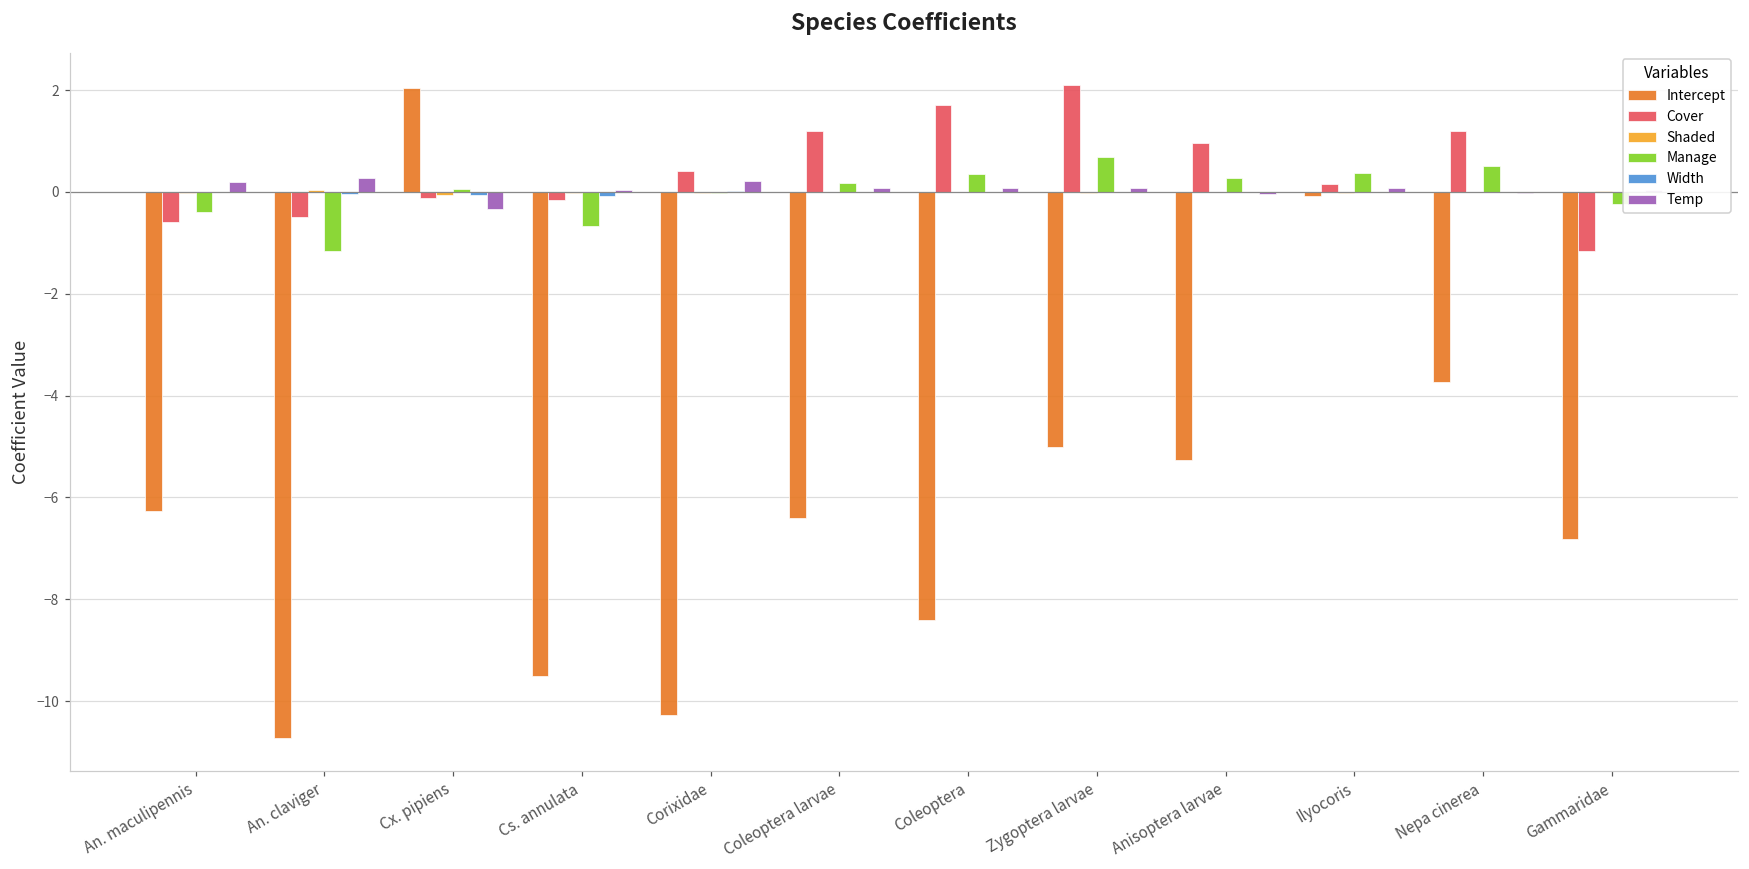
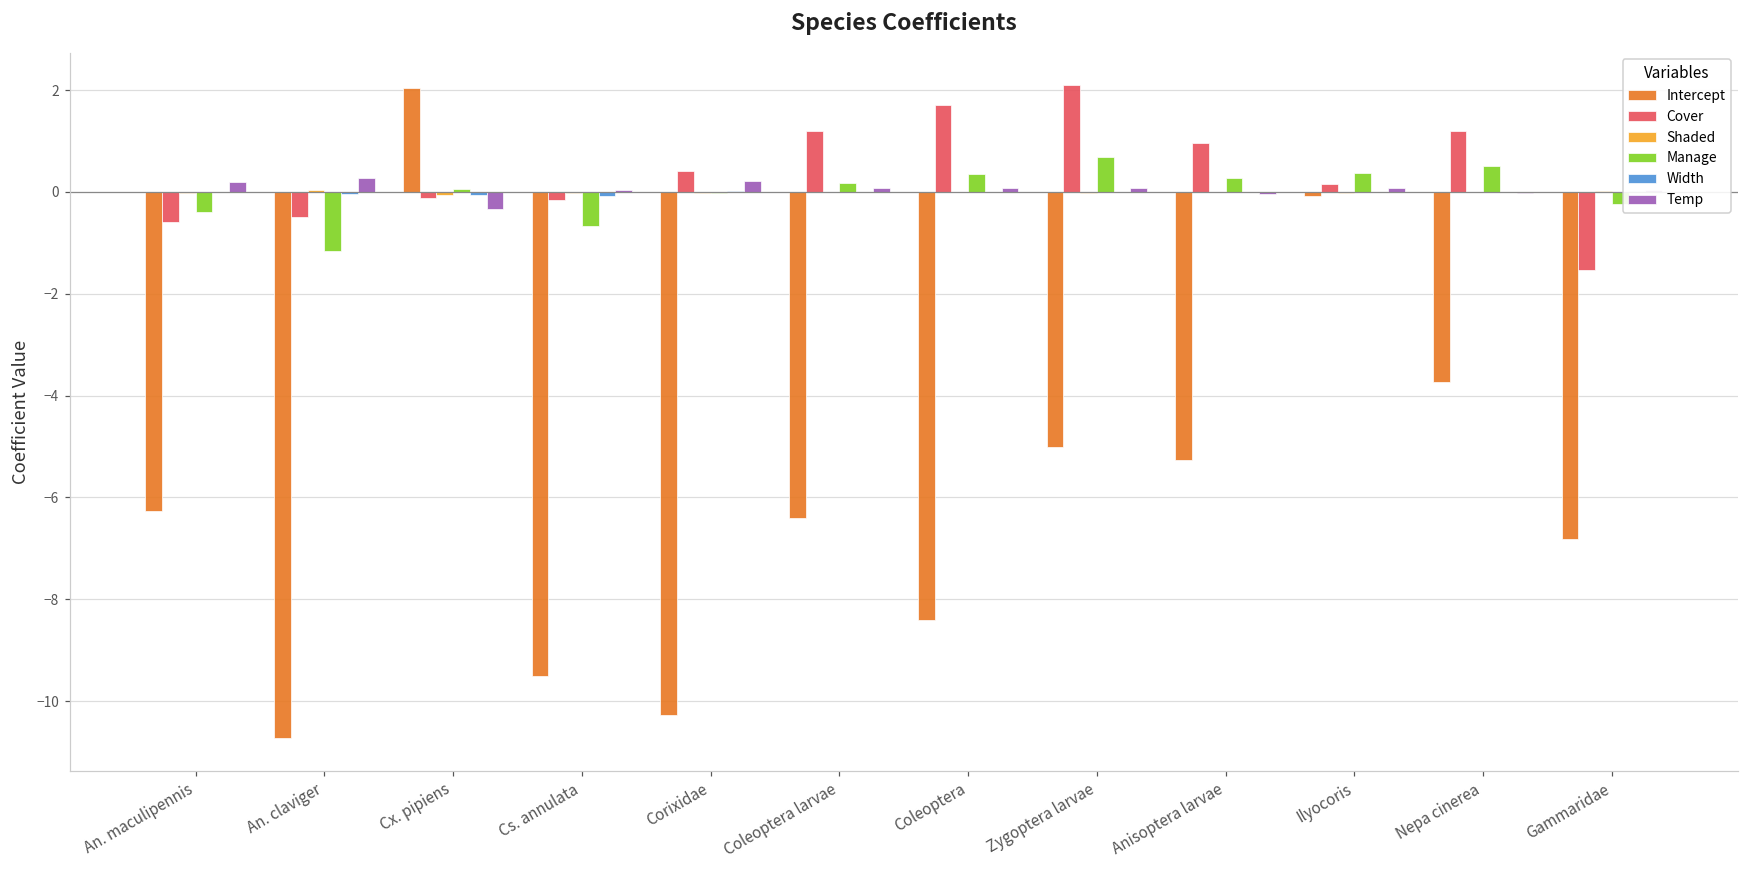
Cover, Gammaridae: -1.2 -> -1.5
